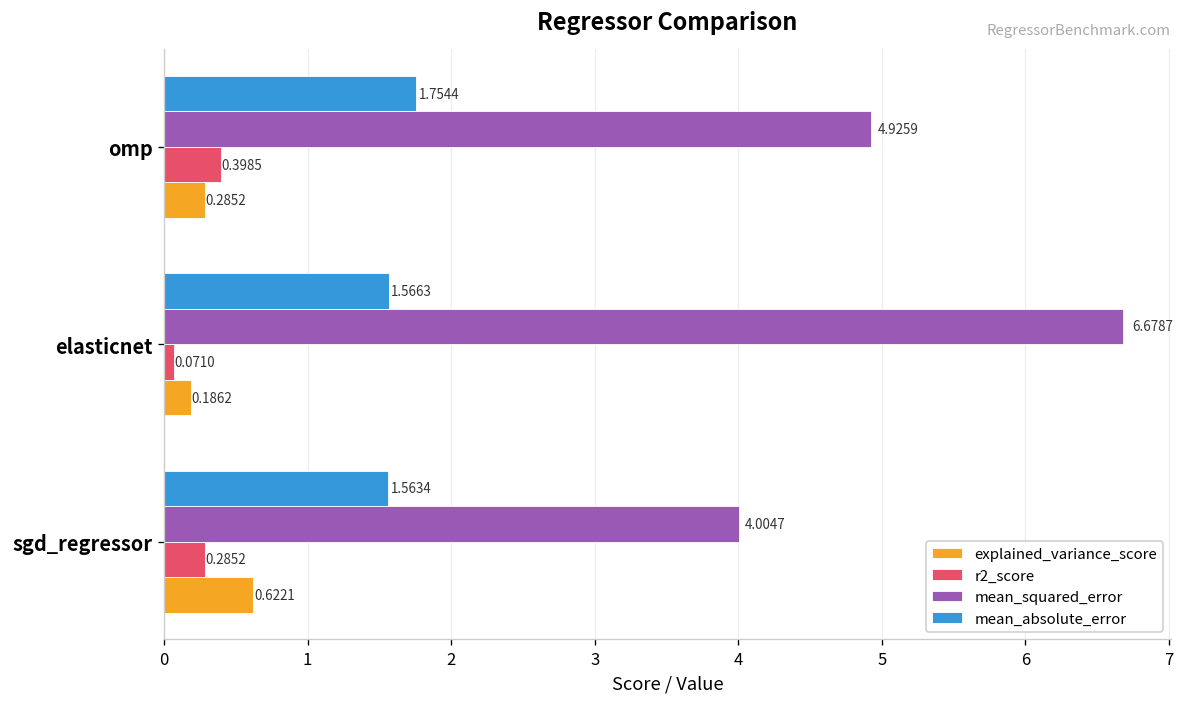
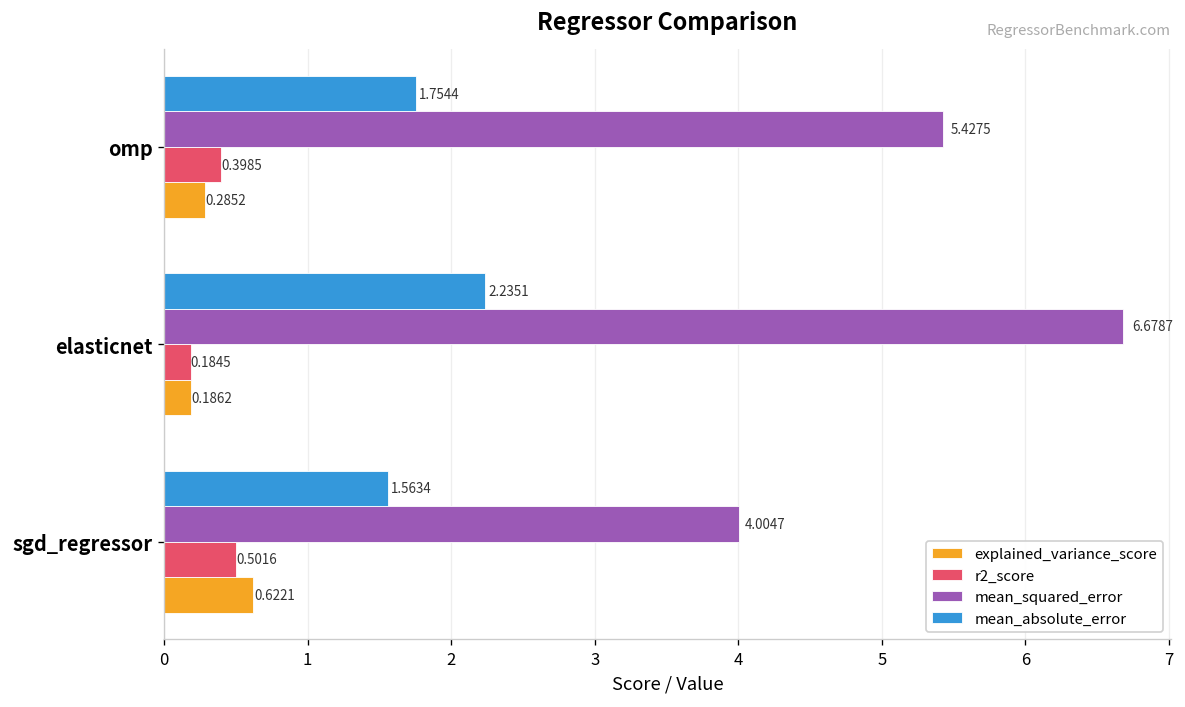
mean_squared_error, omp: 4.9259 -> 5.4275
mean_absolute_error, elasticnet: 1.5663 -> 2.2351
r2_score, elasticnet: 0.0710 -> 0.1845
r2_score, sgd_regressor: 0.2852 -> 0.5016
